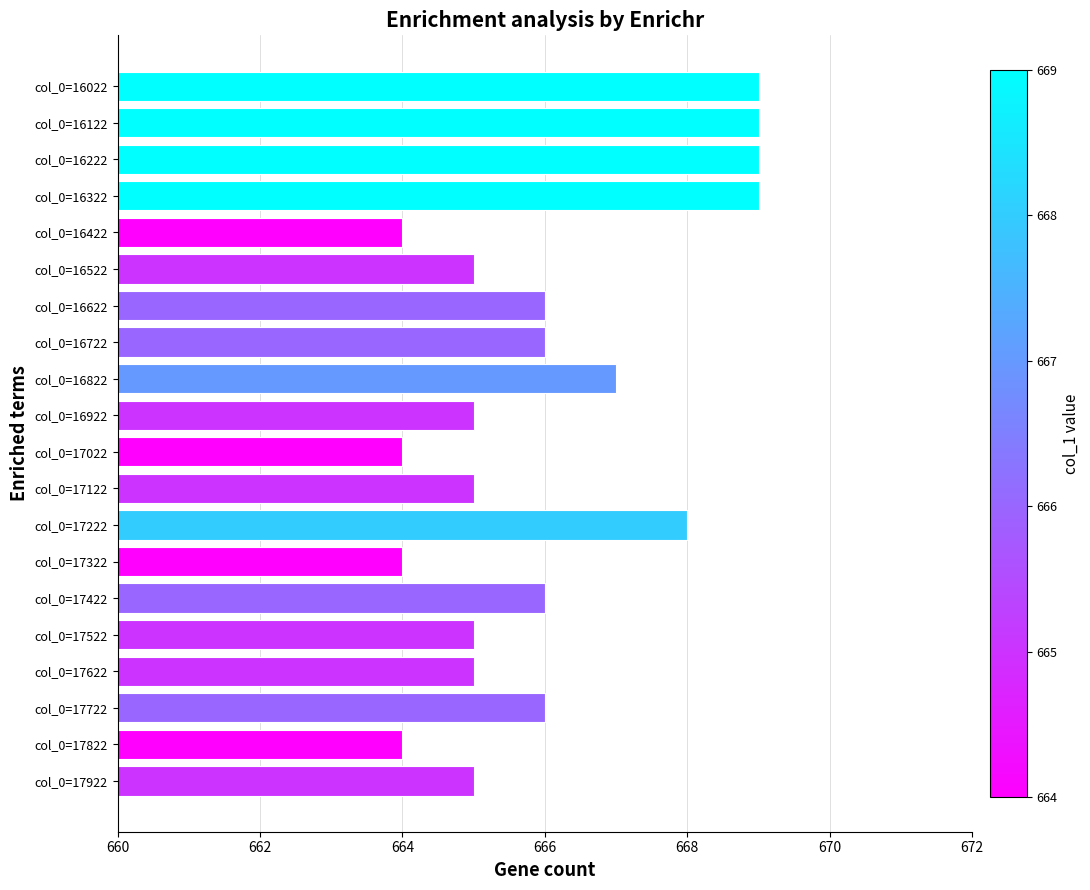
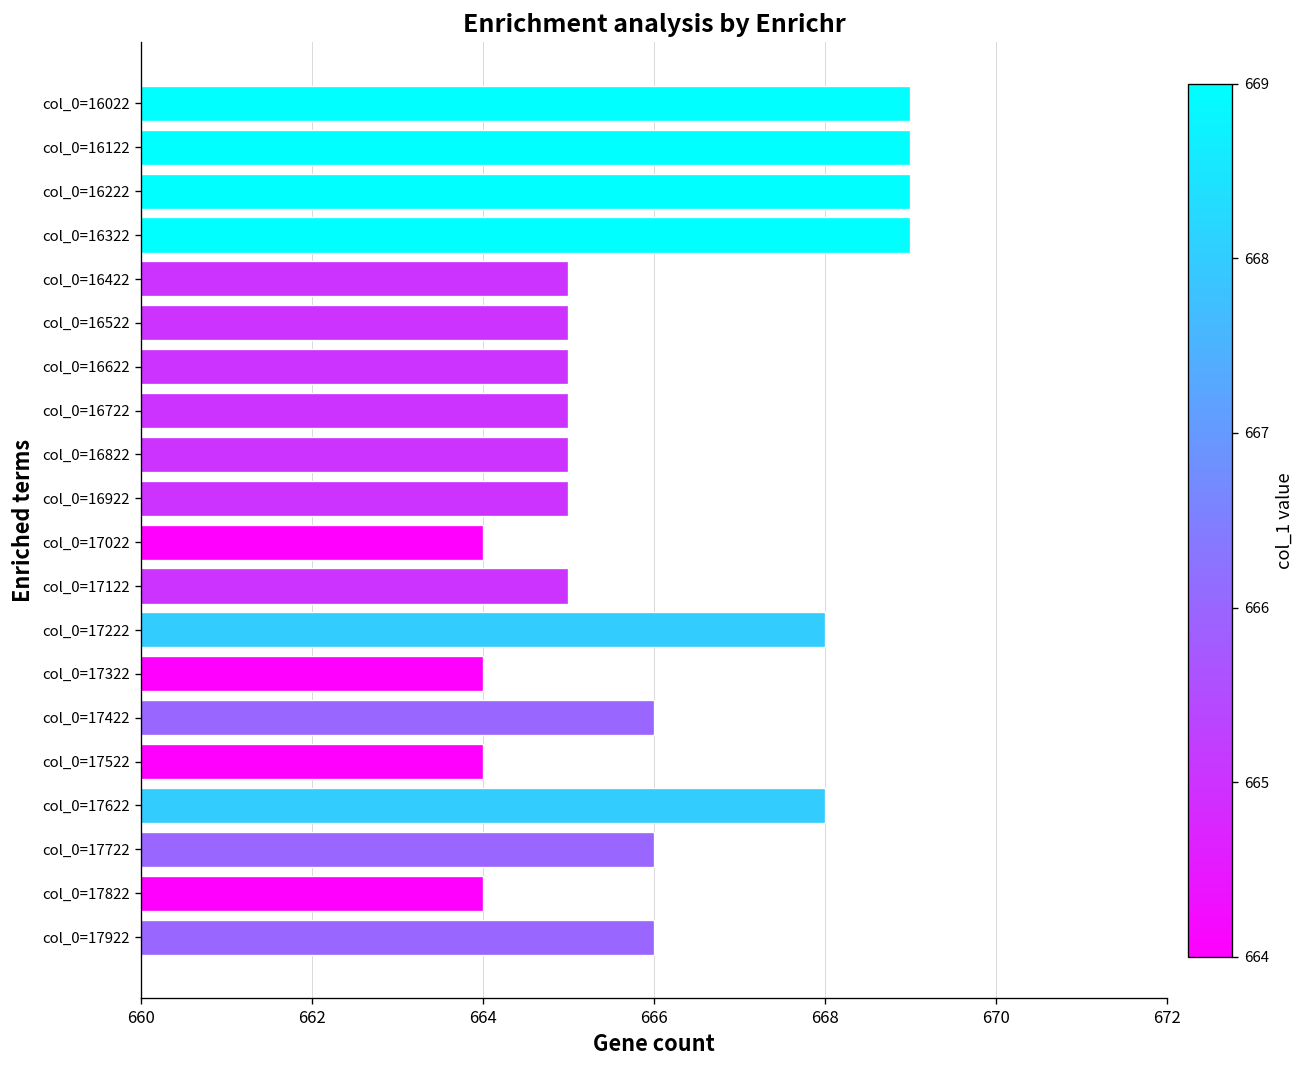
col_0=16422: 664 -> 665
col_0=16622: 666 -> 665
col_0=16722: 666 -> 665
col_0=16822: 667 -> 665
col_0=17522: 665 -> 664
col_0=17622: 665 -> 668
col_0=17922: 665 -> 666
